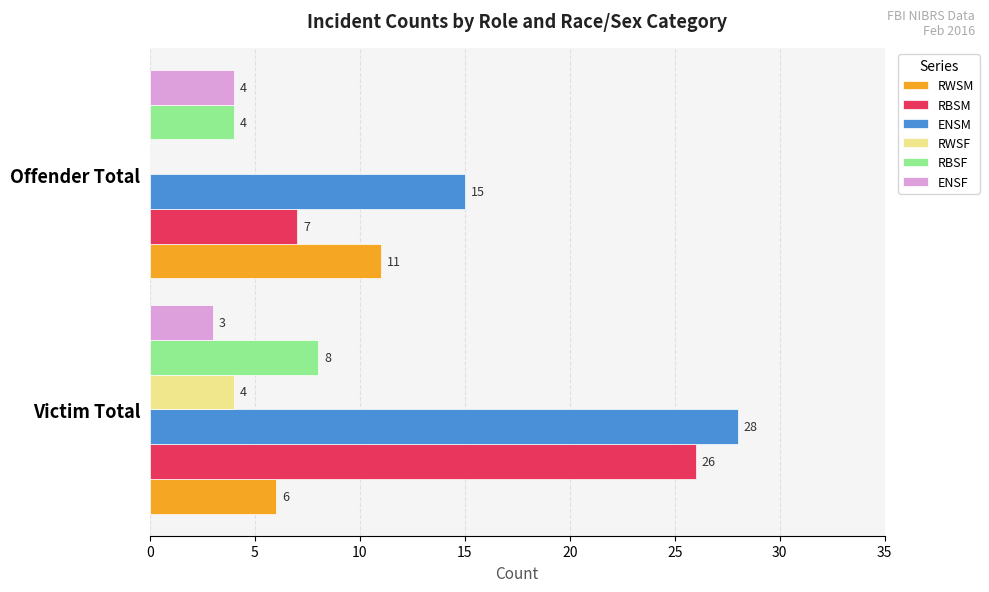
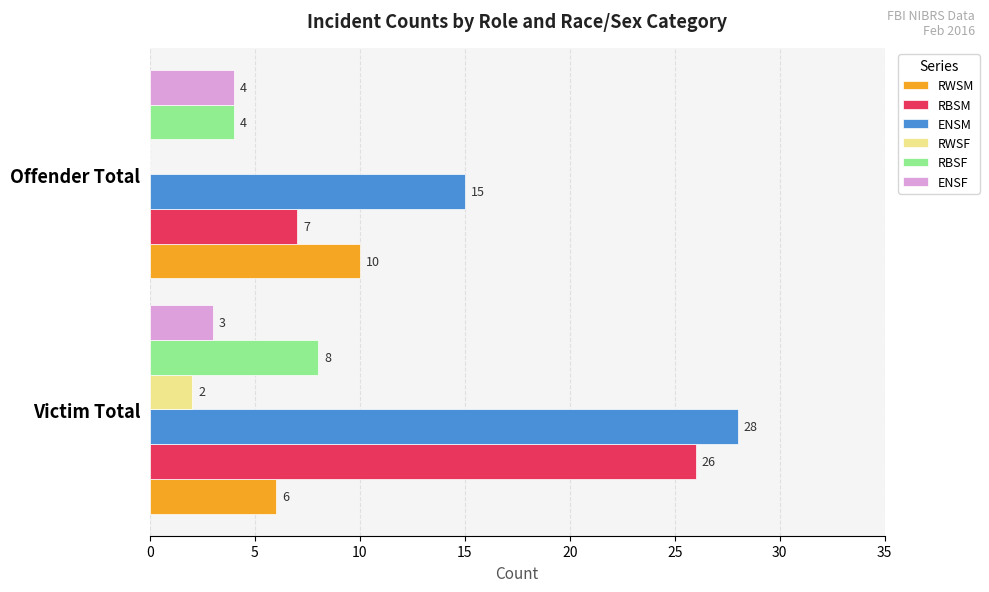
RWSM, Offender Total: 11 -> 10
RWSF, Victim Total: 4 -> 2
